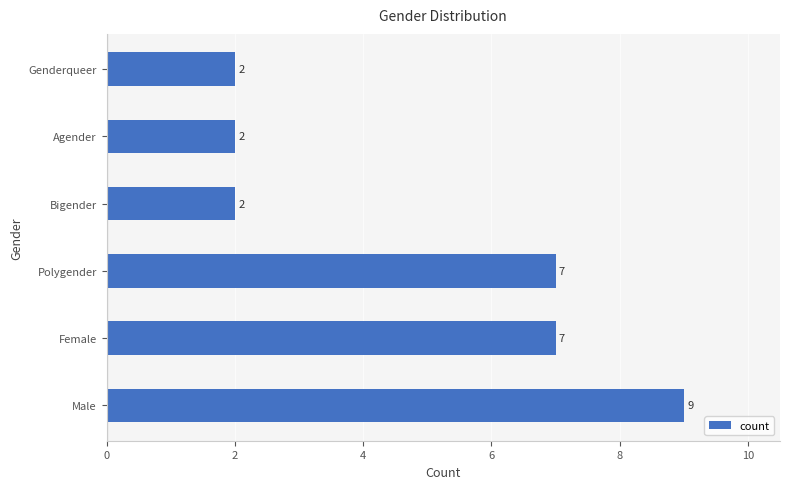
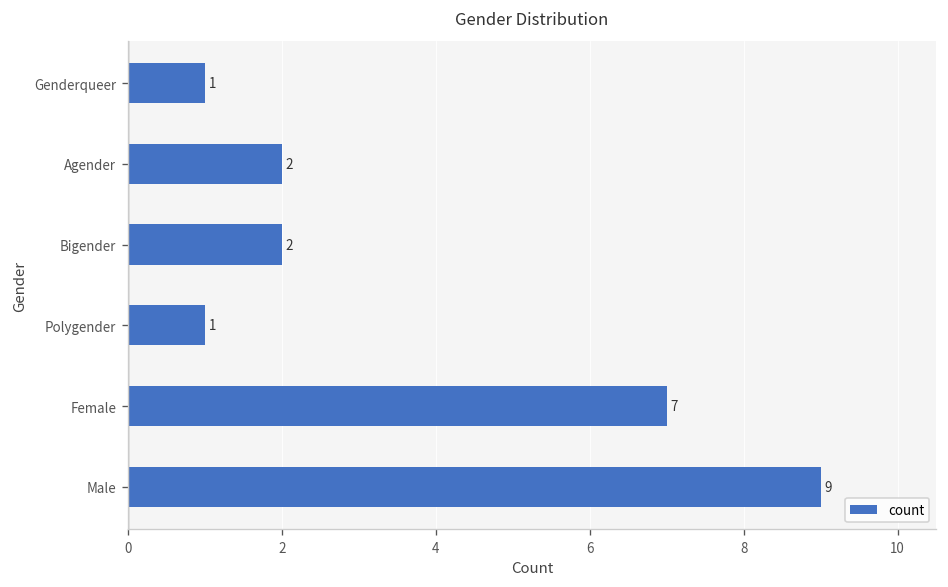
Genderqueer: 2 -> 1
Polygender: 7 -> 1
